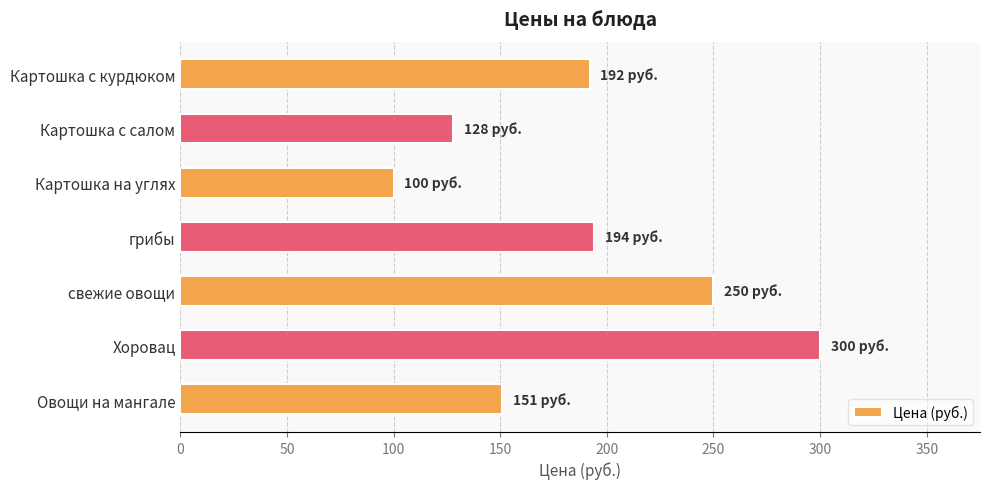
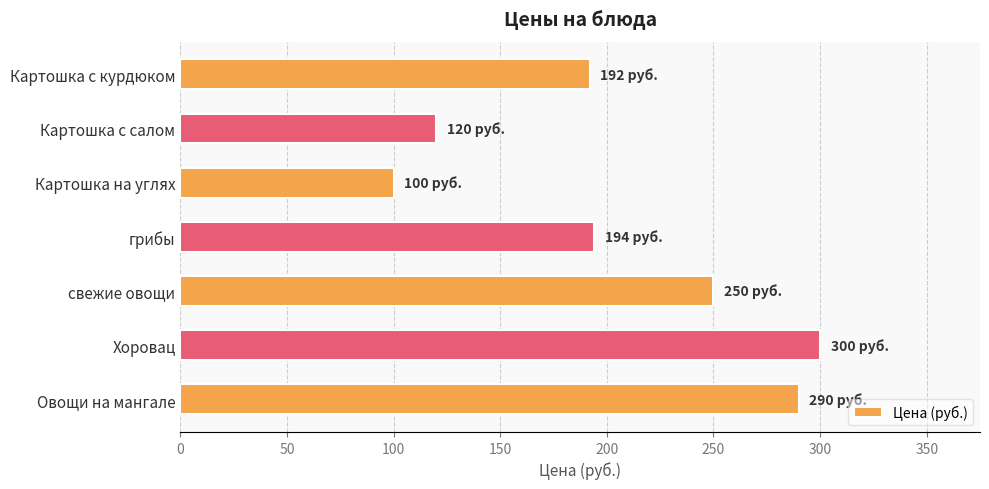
Картошка с салом: 128 -> 120
Овощи на мангале: 151 -> 290
